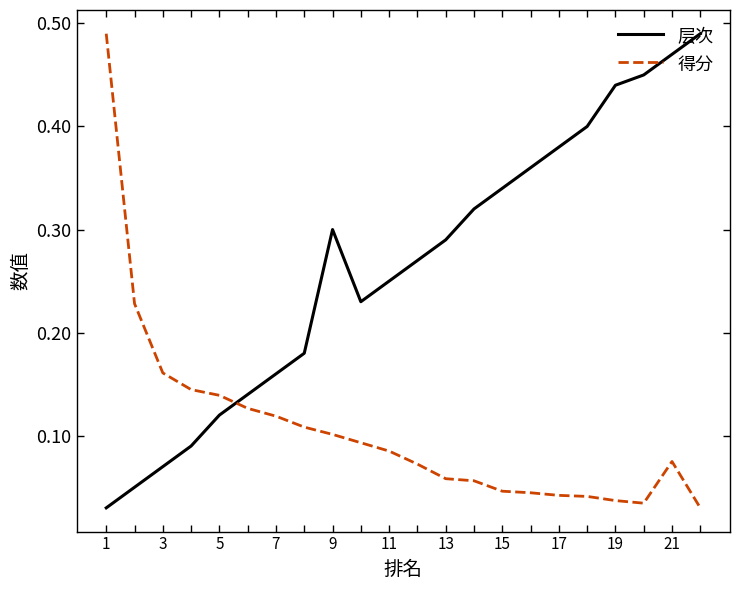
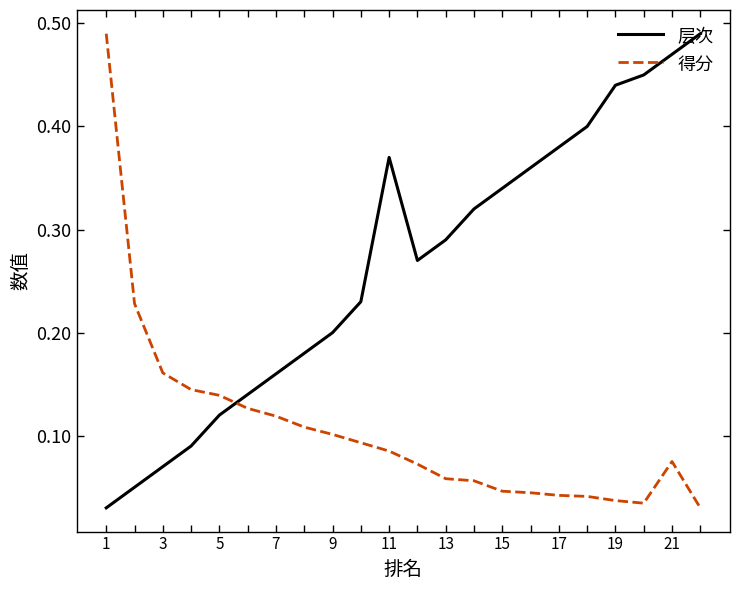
层次, 9: 0.3 -> 0.2
层次, 11: 0.25 -> 0.37
